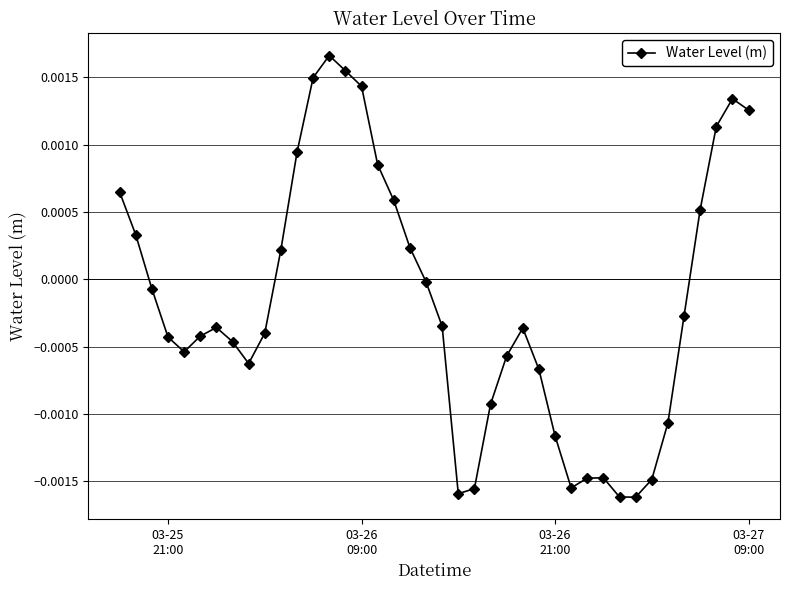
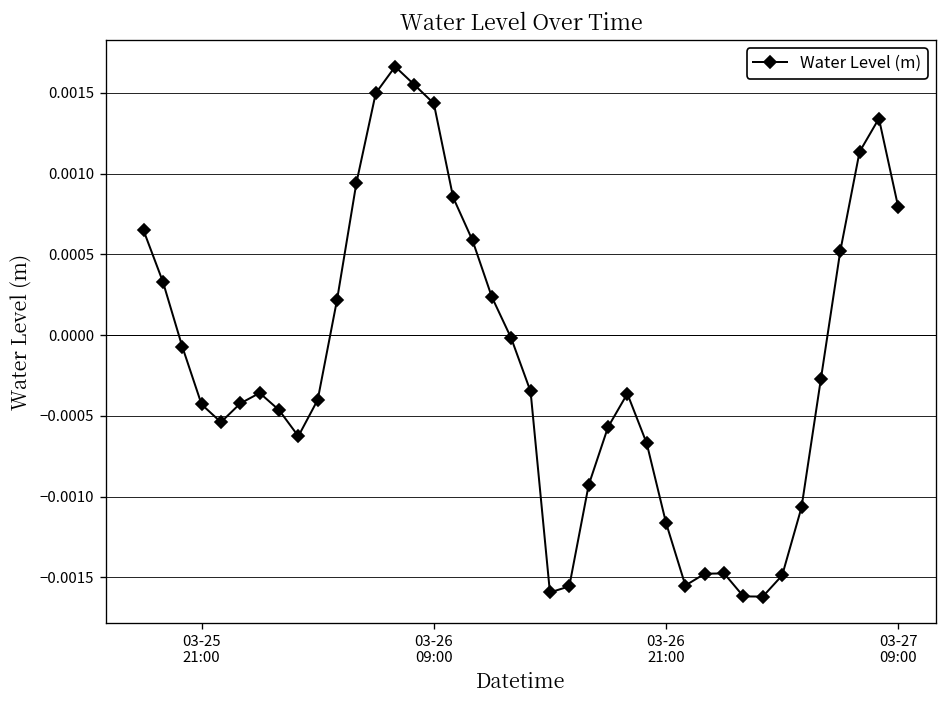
03-27 09:00: 0.00126 -> 0.00079
